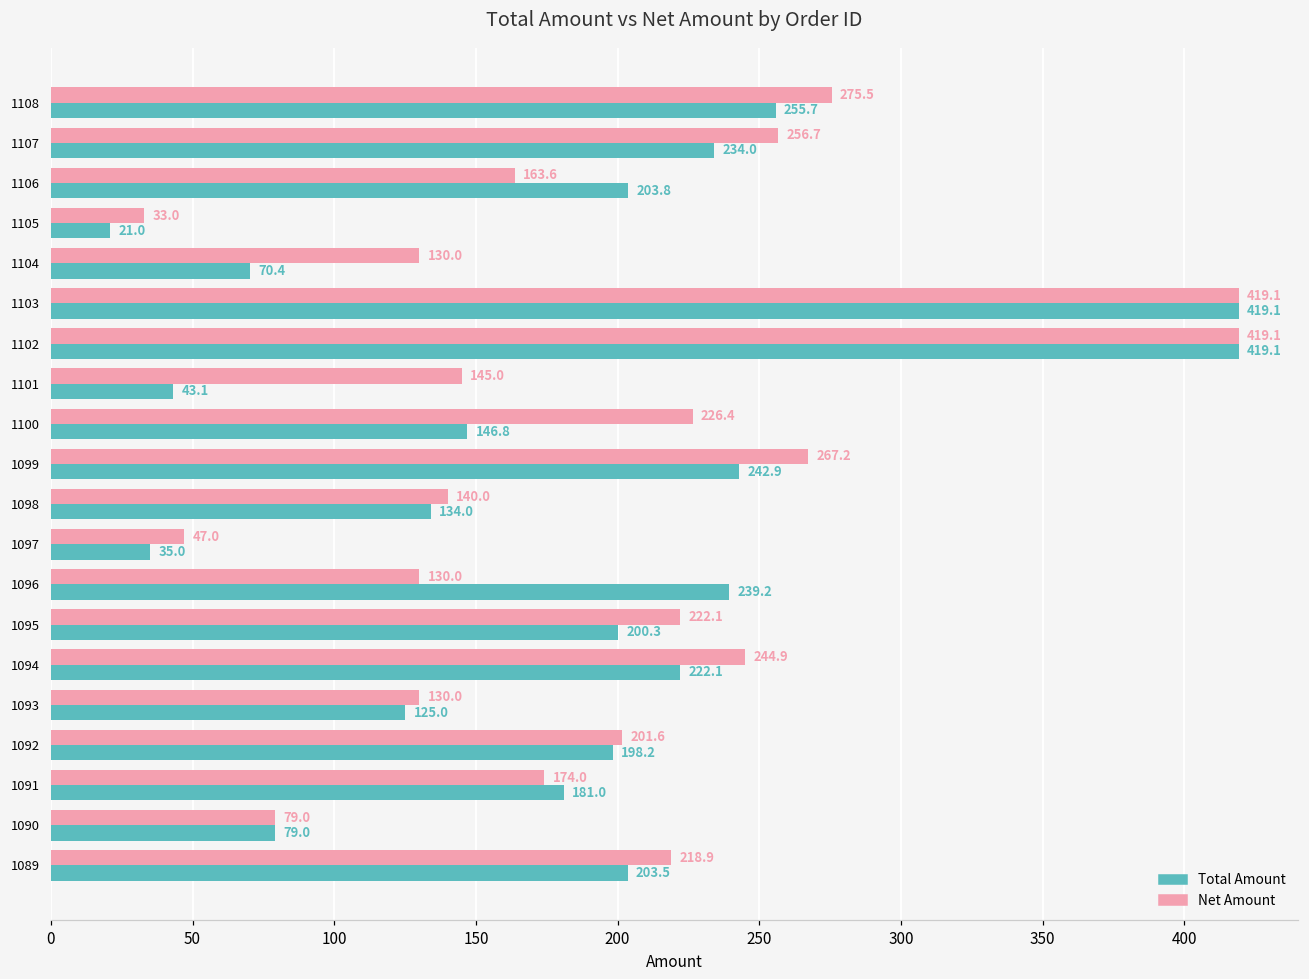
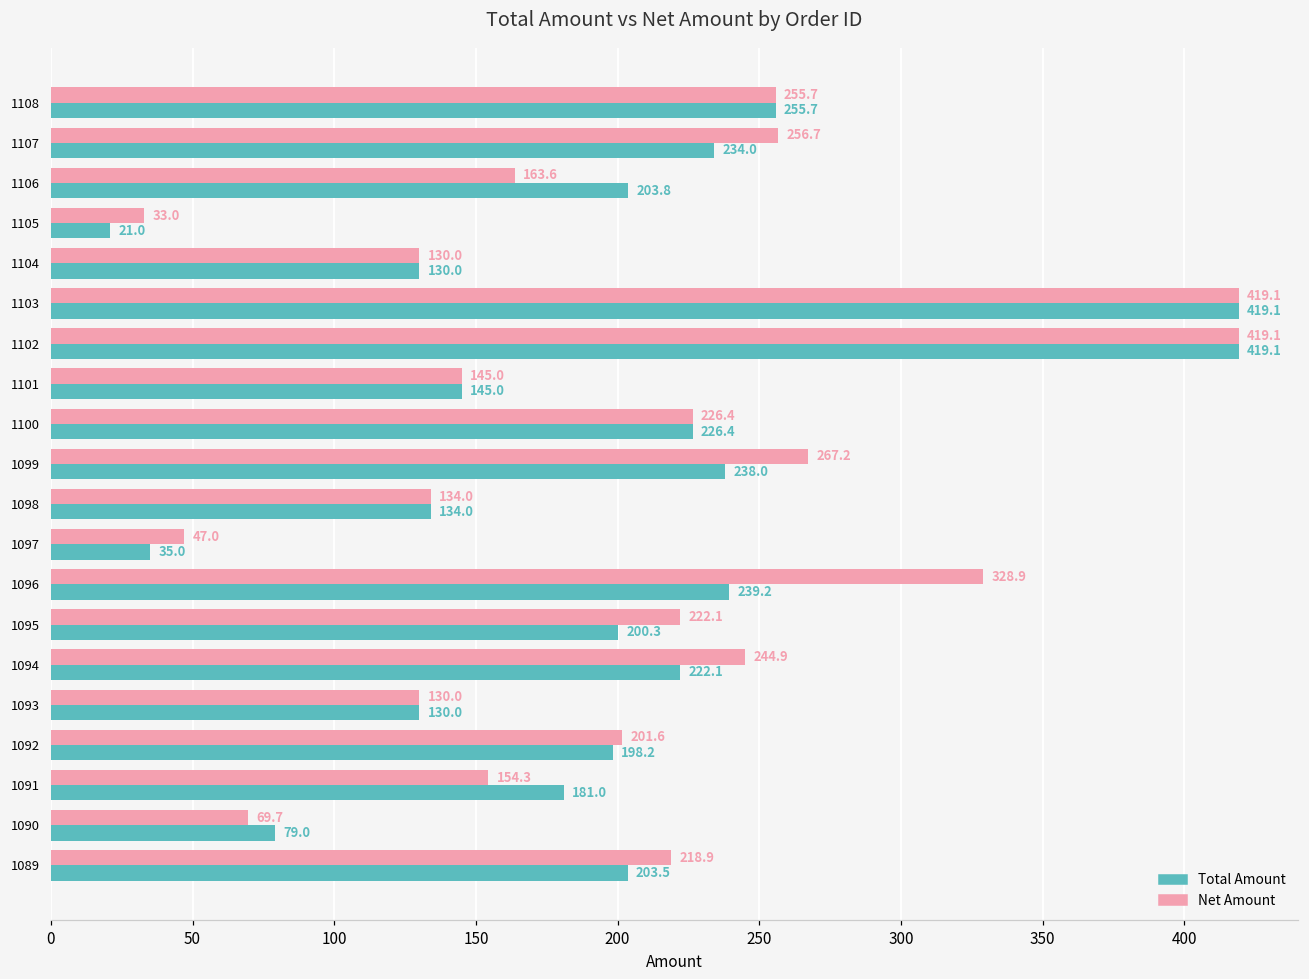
Net Amount, 1108: 275.5 -> 255.7
Total Amount, 1104: 70.4 -> 130.0
Total Amount, 1101: 43.1 -> 145.0
Total Amount, 1100: 146.8 -> 226.4
Total Amount, 1099: 242.9 -> 238.0
Net Amount, 1098: 140.0 -> 134.0
Net Amount, 1096: 130.0 -> 328.9
Total Amount, 1093: 125.0 -> 130.0
Net Amount, 1091: 174.0 -> 154.3
Net Amount, 1090: 79.0 -> 69.7
